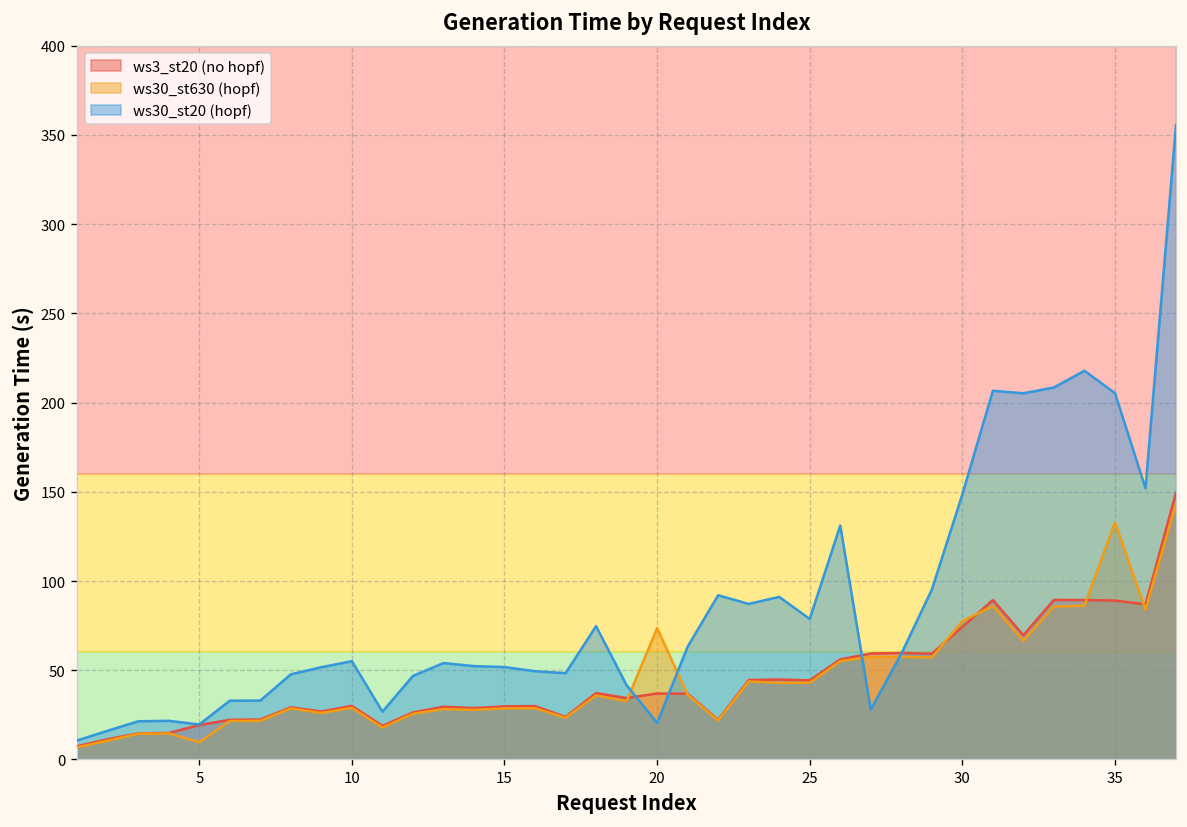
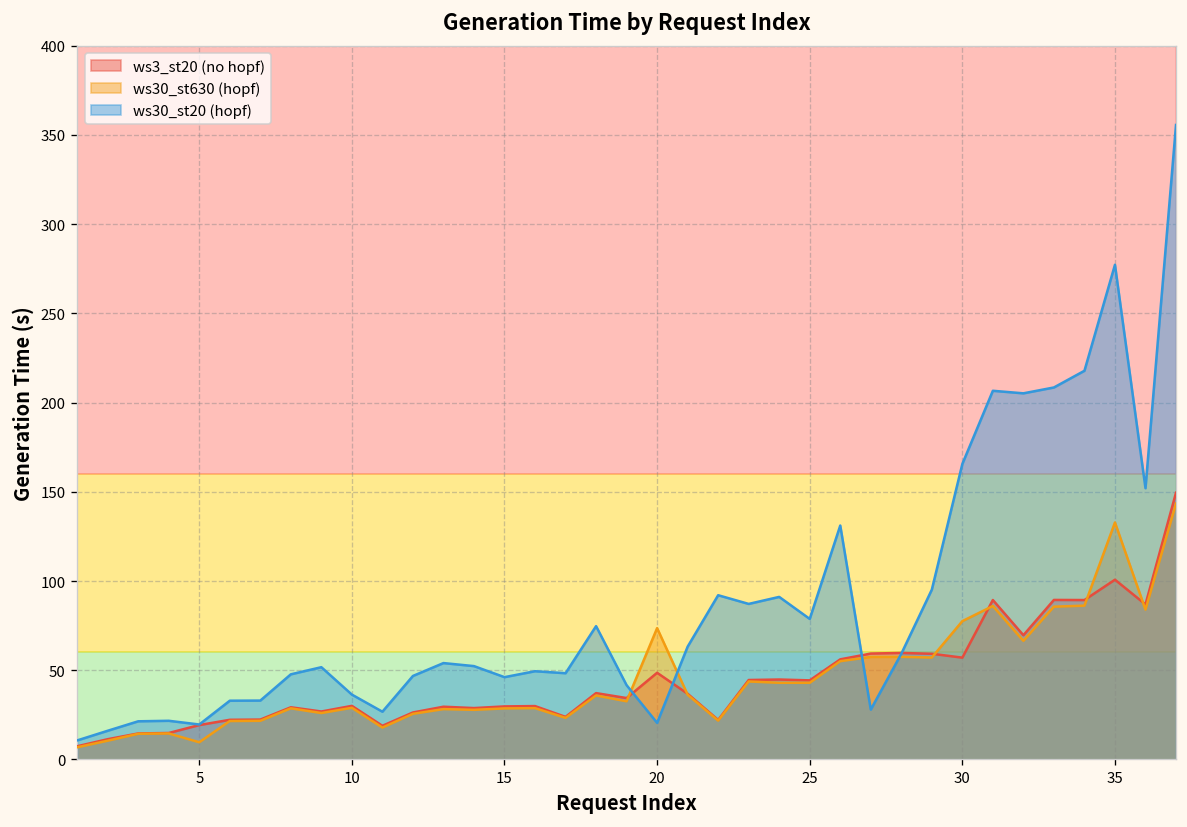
ws30_st20 (hopf), 10: 55 -> 36
ws30_st20 (hopf), 15: 52 -> 46
ws3_st20 (no hopf), 20: 37 -> 49
ws3_st20 (no hopf), 30: 74 -> 57
ws30_st20 (hopf), 30: 149 -> 166
ws3_st20 (no hopf), 35: 89 -> 101
ws30_st20 (hopf), 35: 205 -> 277
